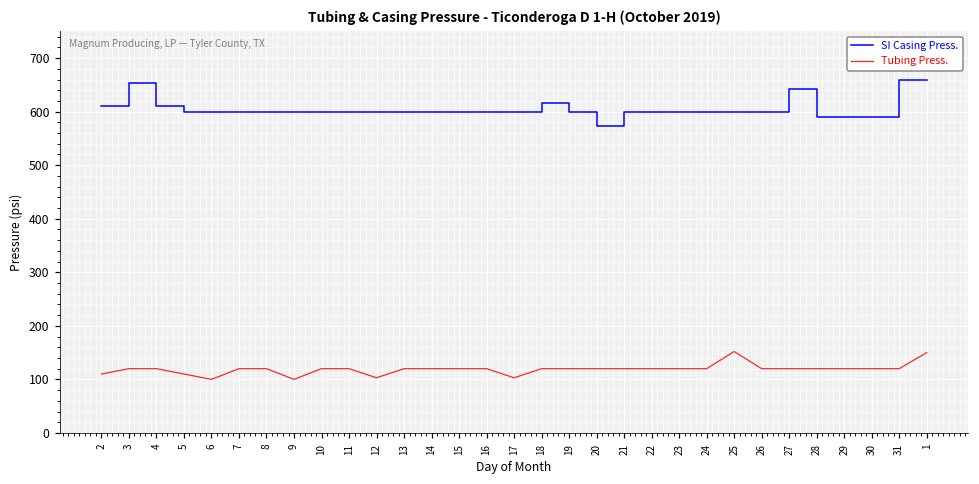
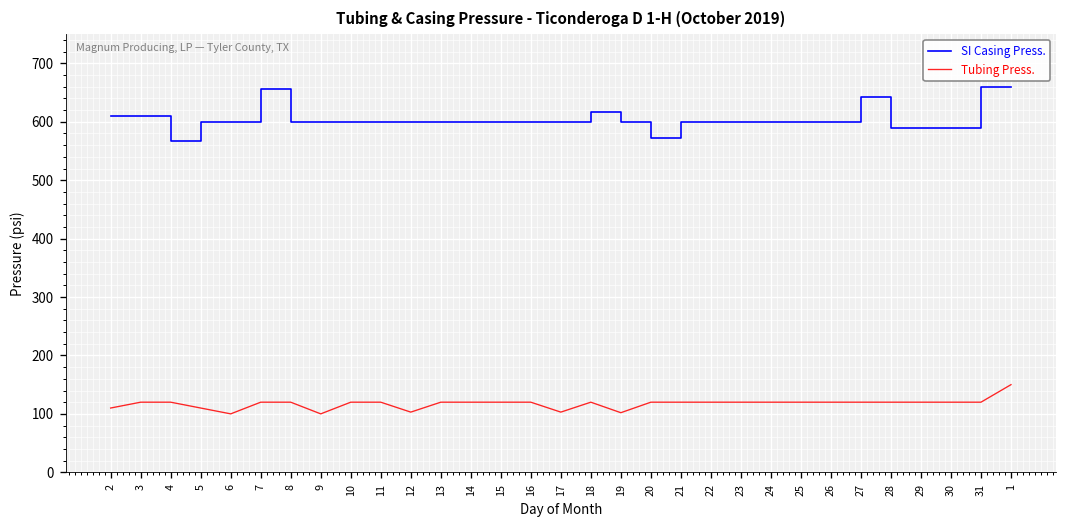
SI Casing Press., 3: 650 -> 610
SI Casing Press., 4: 610 -> 570
SI Casing Press., 7: 600 -> 660
Tubing Press., 19: 120 -> 100
Tubing Press., 25: 150 -> 120
